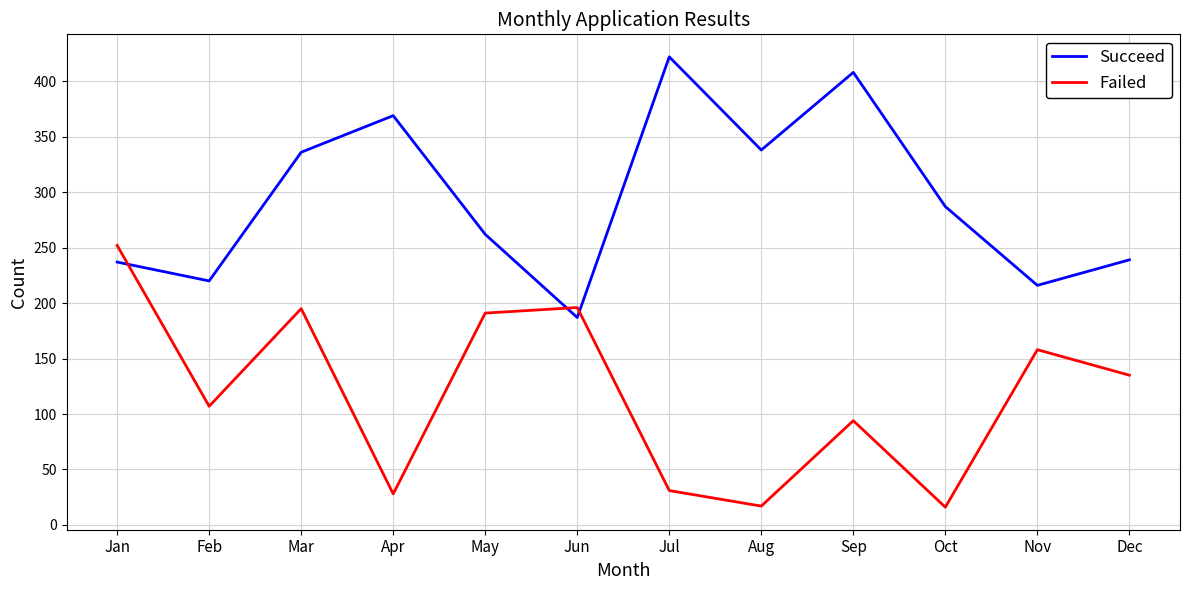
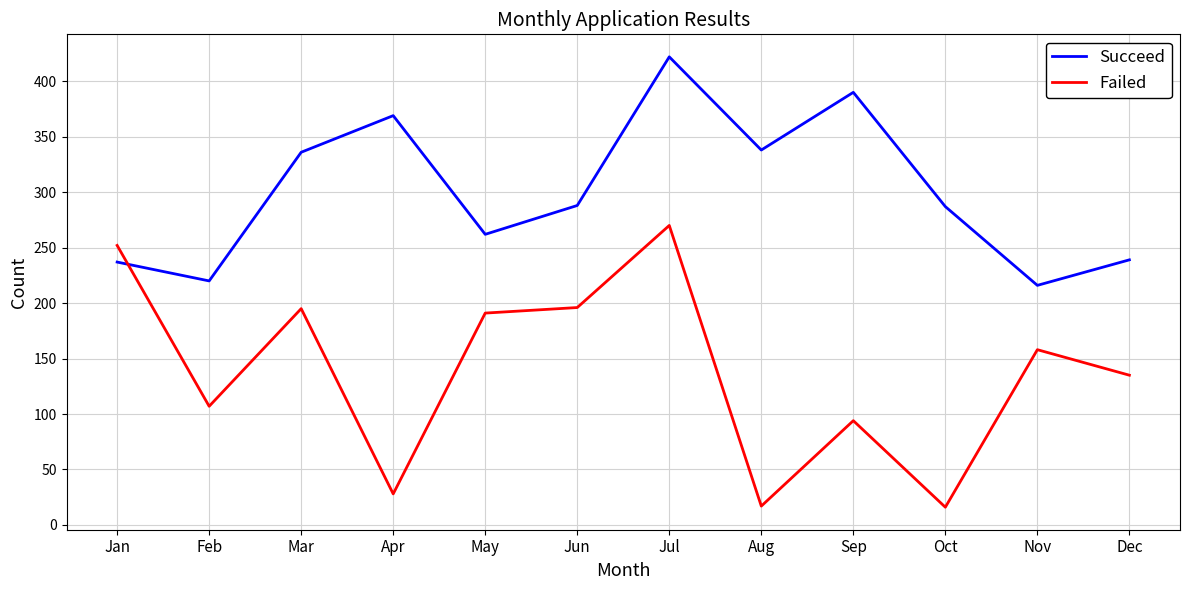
Succeed, Jun: 187 -> 288
Failed, Jul: 31 -> 270
Succeed, Sep: 408 -> 390
